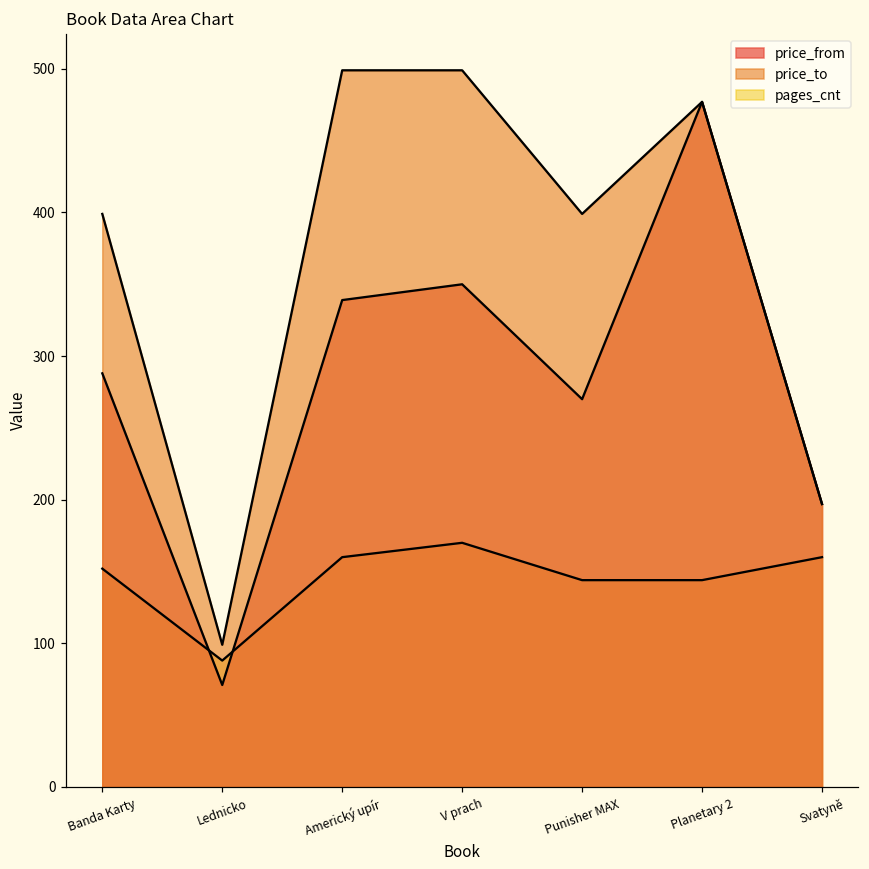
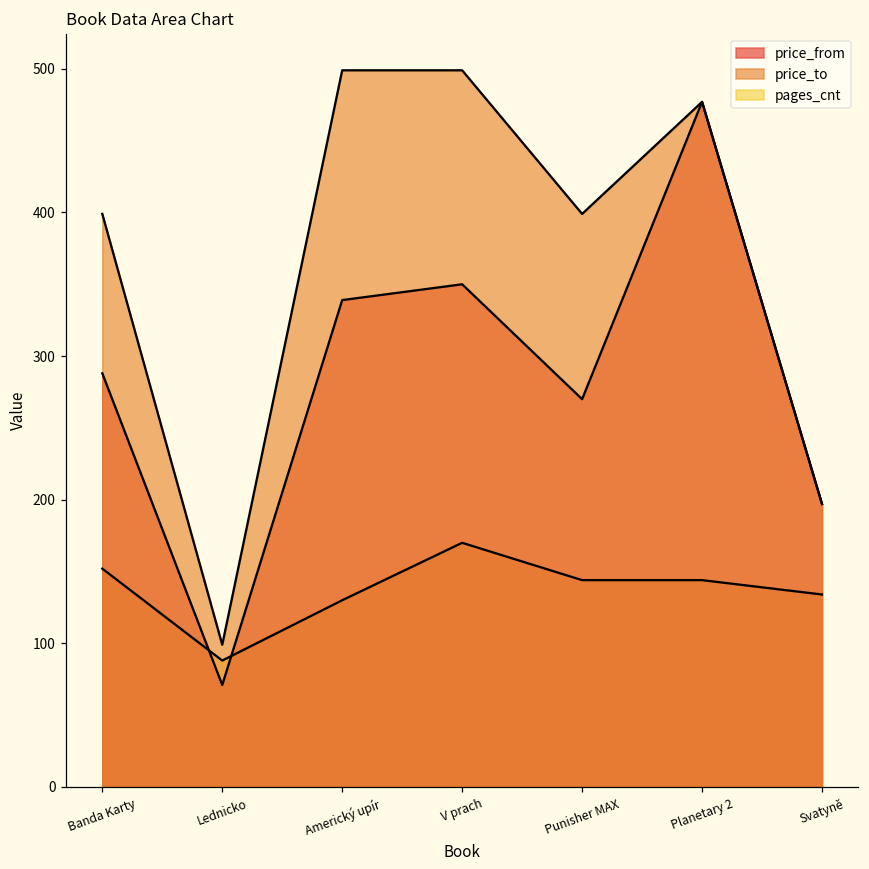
pages_cnt, Americký upír: 160 -> 130
pages_cnt, Svatyně: 160 -> 134
